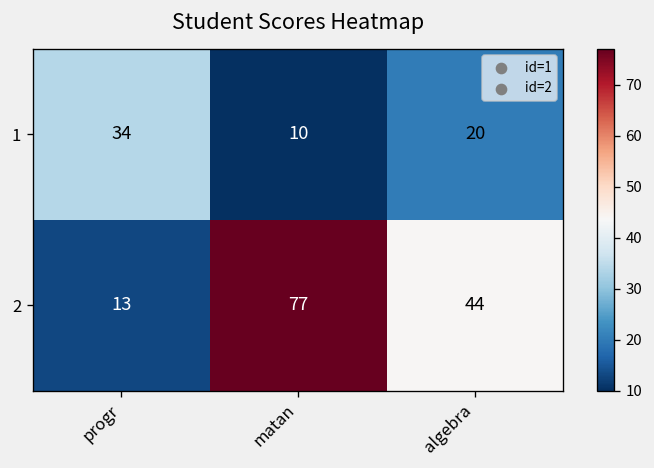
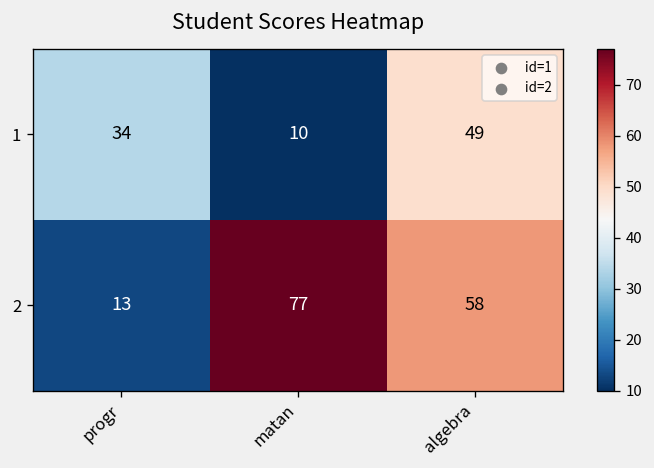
1, algebra: 20 -> 49
2, algebra: 44 -> 58
